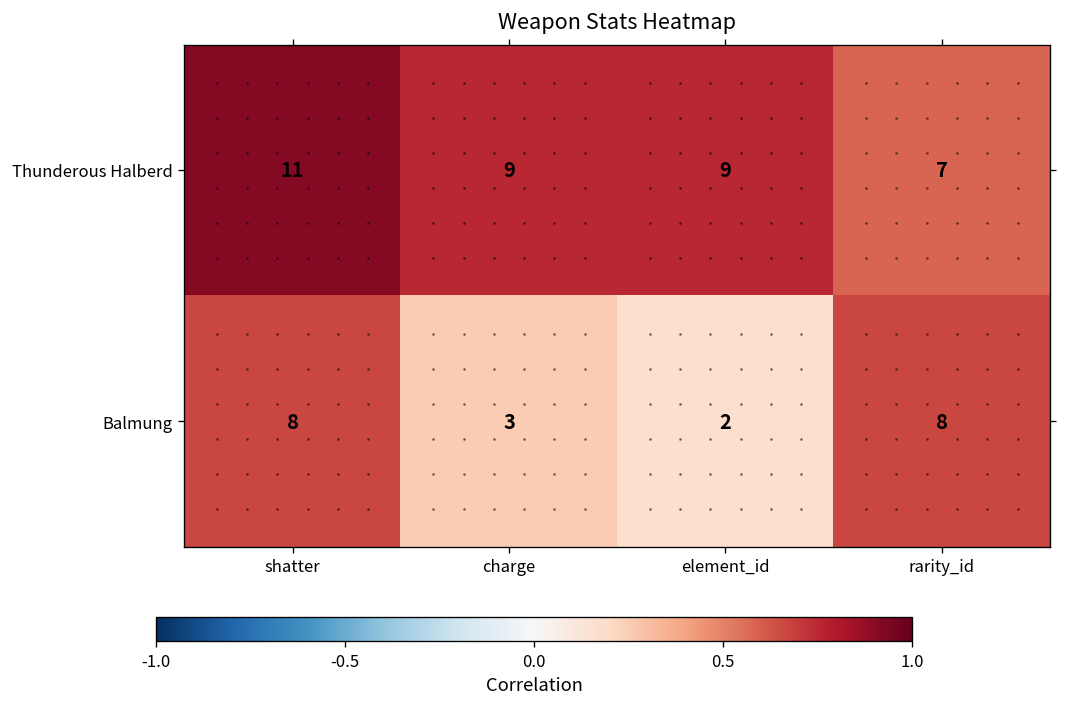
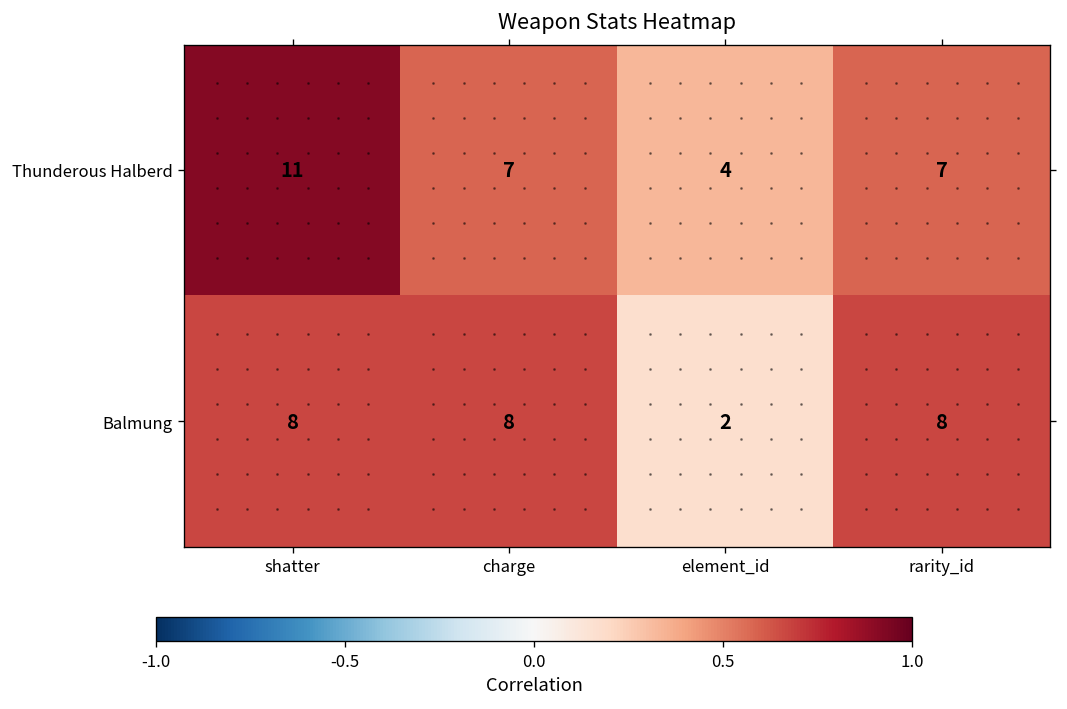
Thunderous Halberd, charge: 9 -> 7
Thunderous Halberd, element_id: 9 -> 4
Balmung, charge: 3 -> 8
